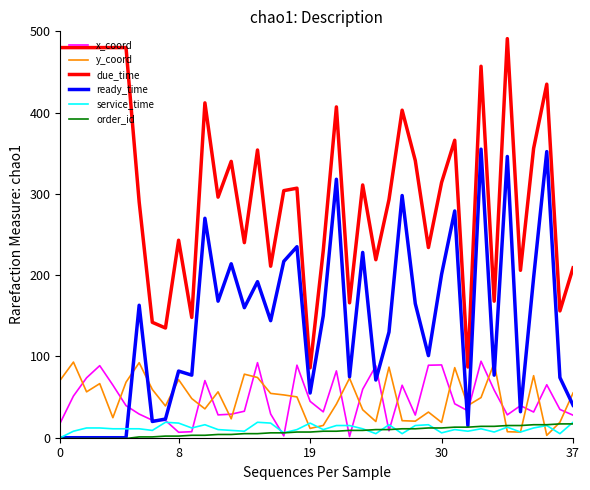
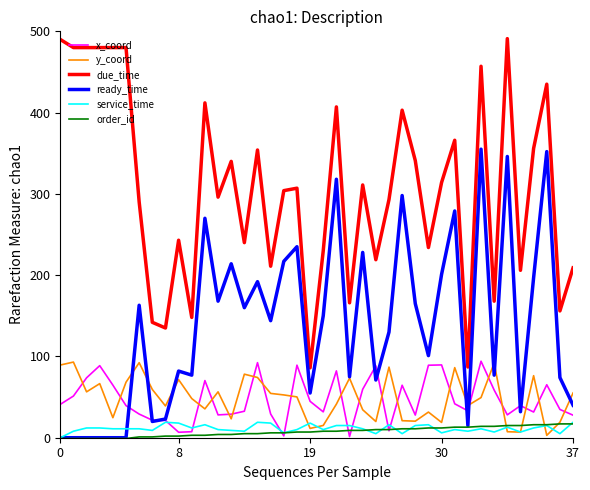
x_coord, 0: 20 -> 40
y_coord, 0: 70 -> 90
due_time, 0: 480 -> 490
